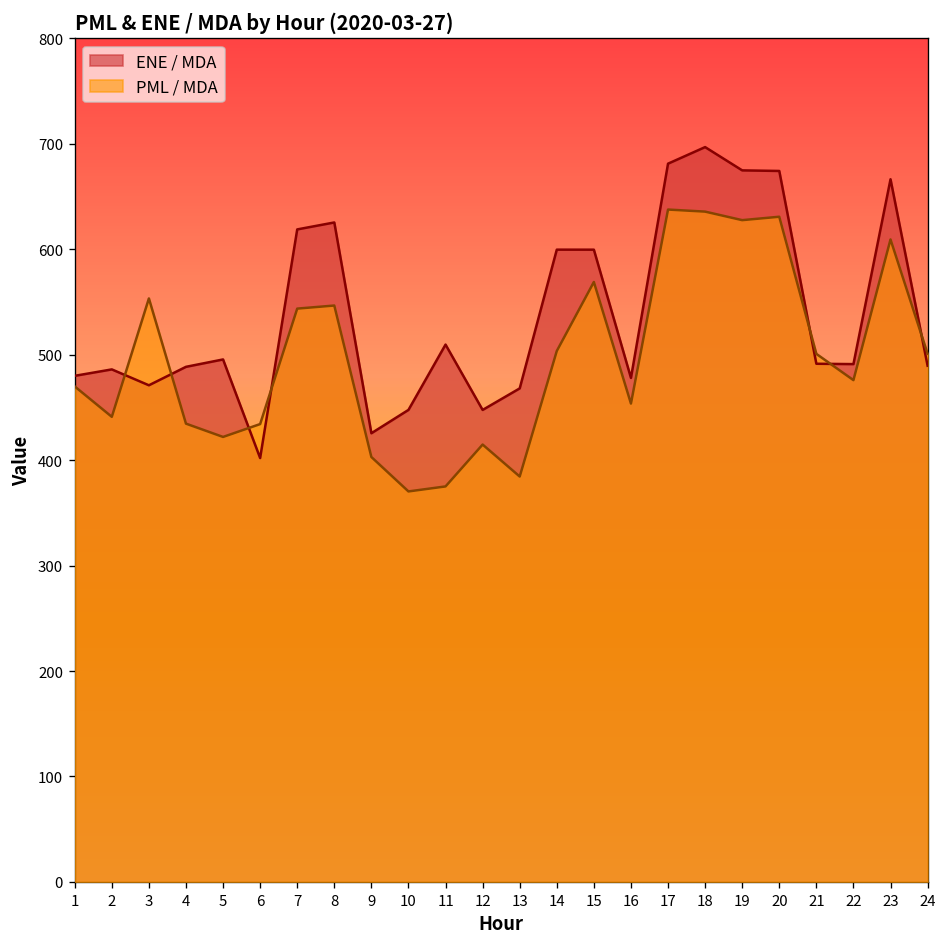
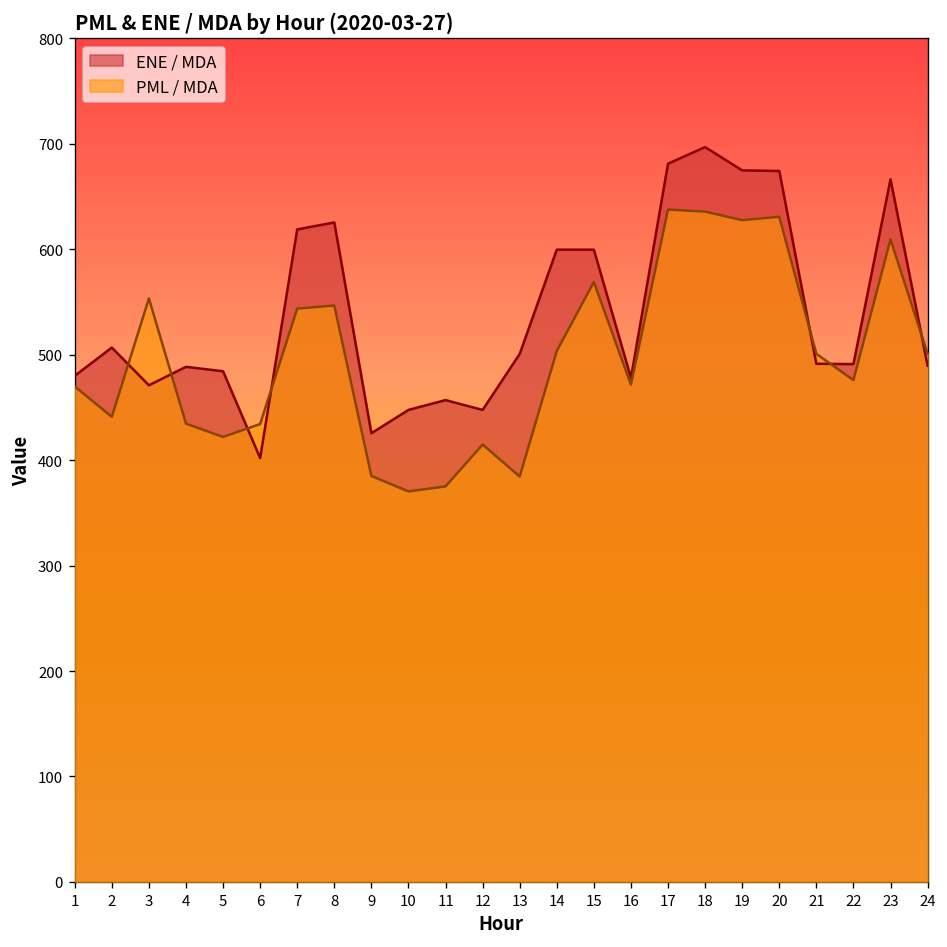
ENE / MDA, 2: 490 -> 510
ENE / MDA, 5: 500 -> 480
PML / MDA, 9: 400 -> 390
ENE / MDA, 11: 510 -> 460
ENE / MDA, 13: 470 -> 500
PML / MDA, 16: 450 -> 470
